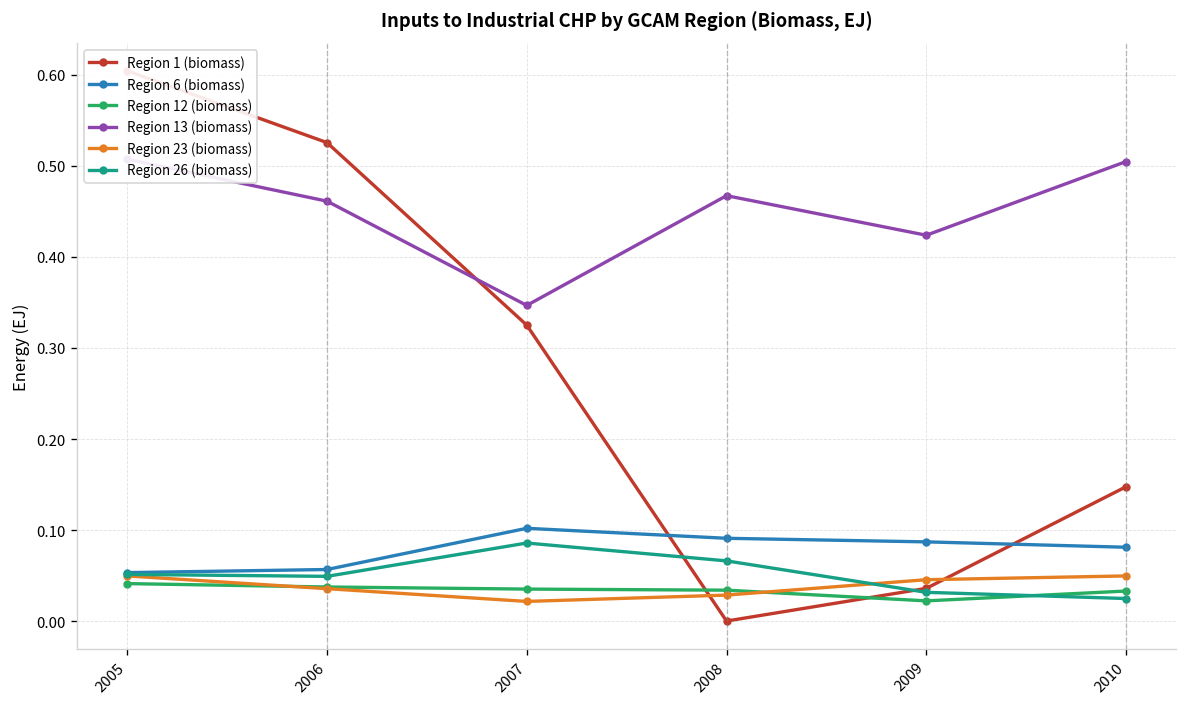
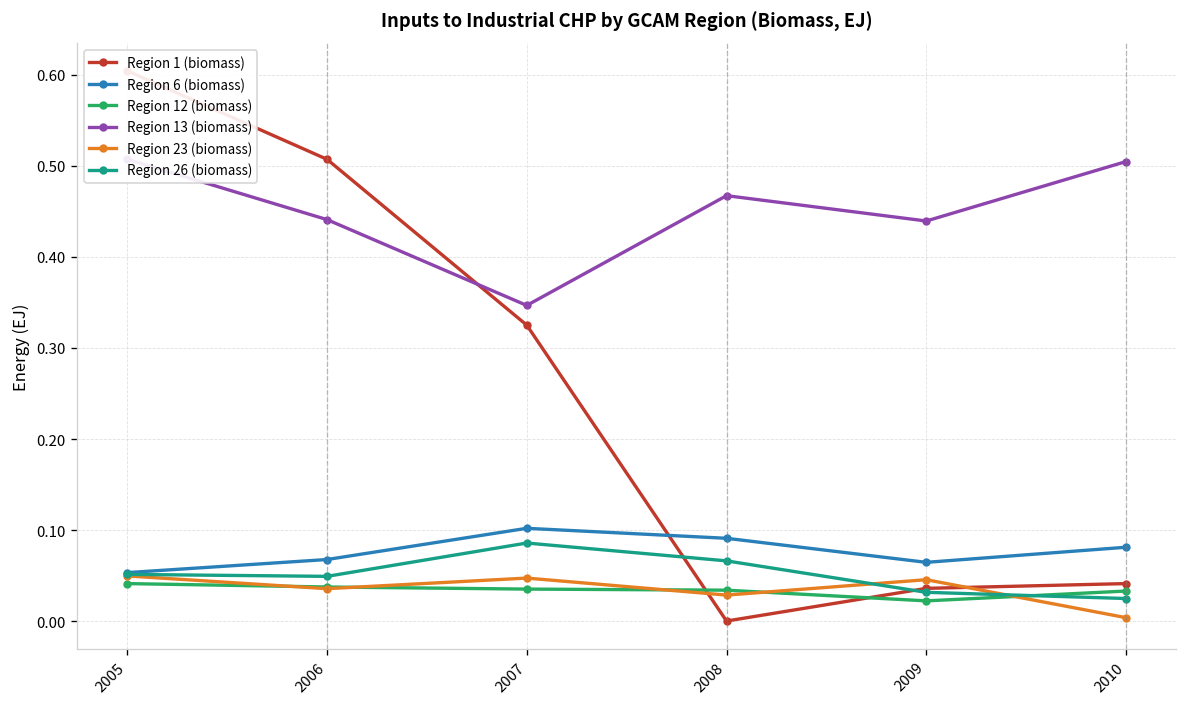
Region 1 (biomass), 2006: 0.53 -> 0.51
Region 6 (biomass), 2006: 0.06 -> 0.07
Region 13 (biomass), 2006: 0.46 -> 0.44
Region 23 (biomass), 2007: 0.02 -> 0.05
Region 6 (biomass), 2009: 0.09 -> 0.06
Region 13 (biomass), 2009: 0.42 -> 0.44
Region 1 (biomass), 2010: 0.15 -> 0.04
Region 23 (biomass), 2010: 0.05 -> 0.00
